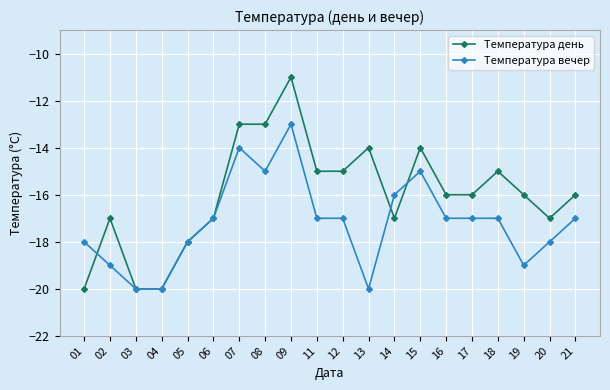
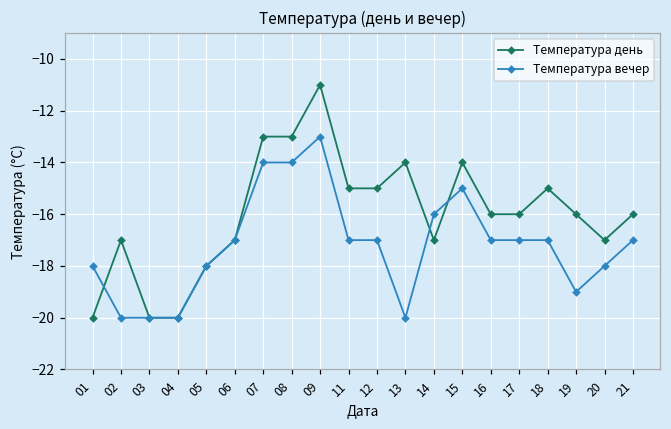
Температура вечер, 02: -19 -> -20
Температура вечер, 08: -15 -> -14
